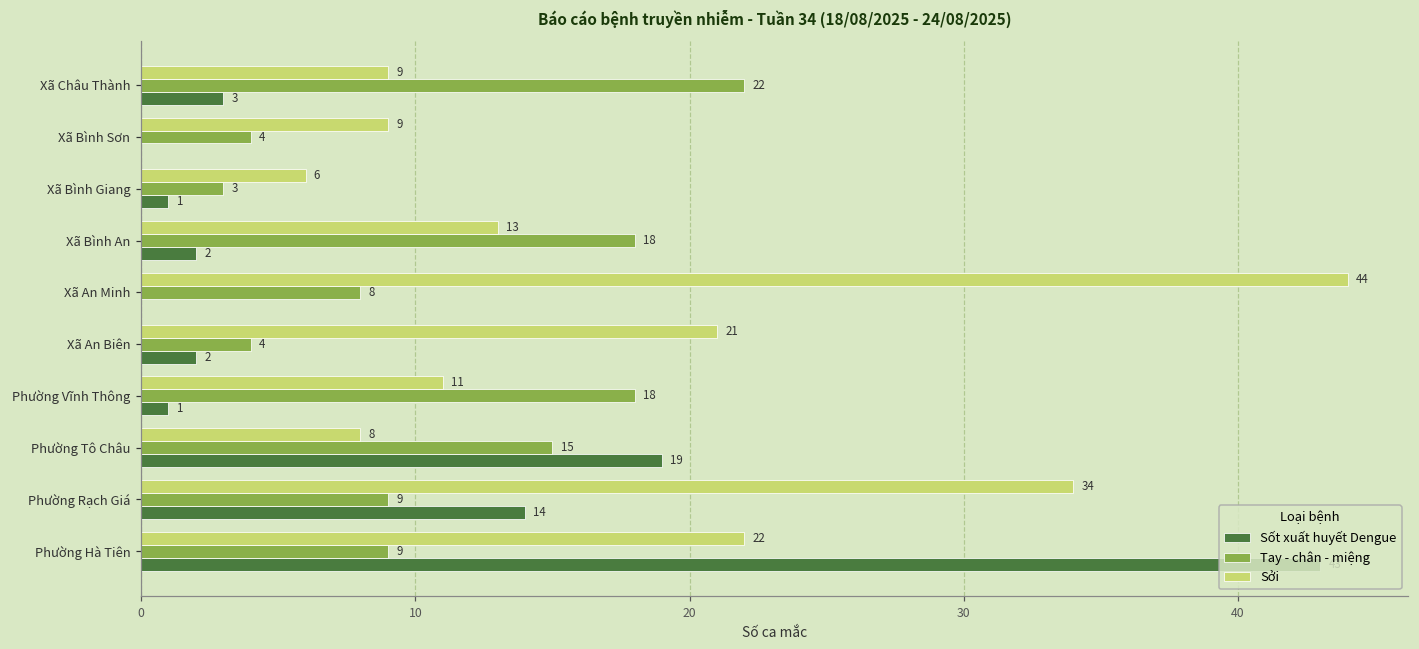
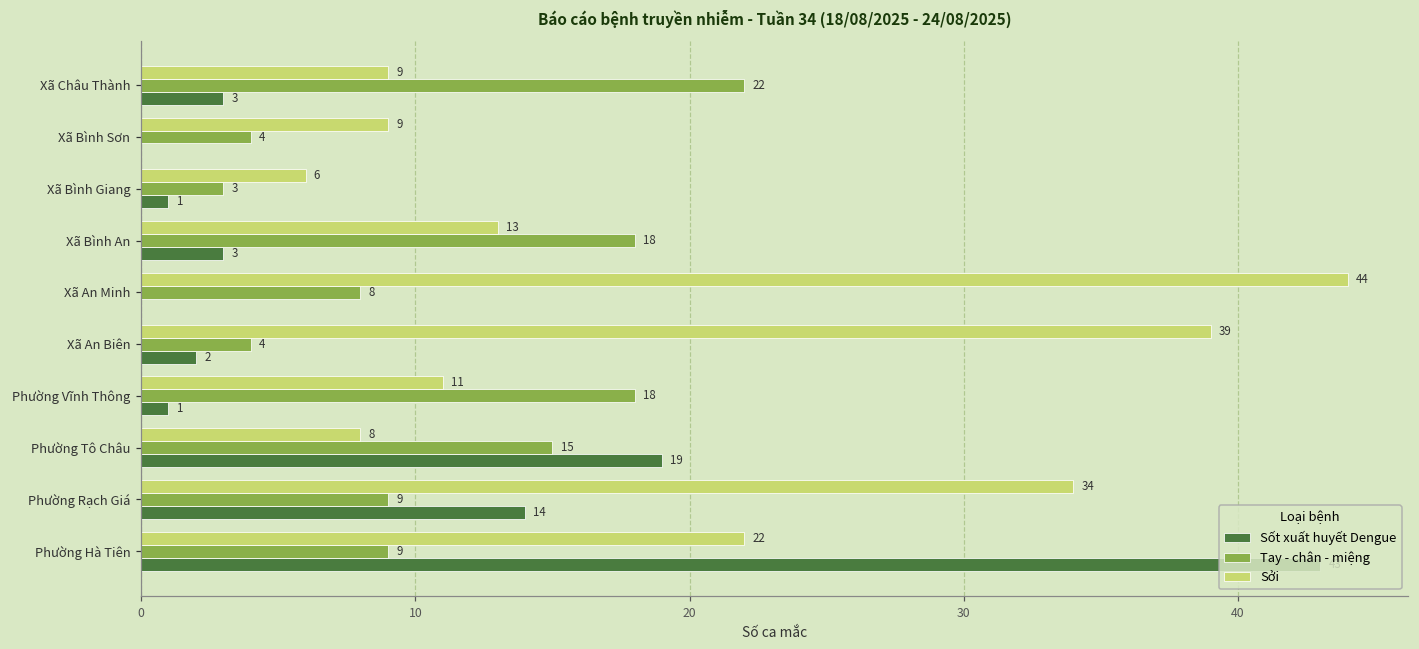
Sốt xuất huyết Dengue, Xã Bình An: 2 -> 3
Sởi, Xã An Biên: 21 -> 39
